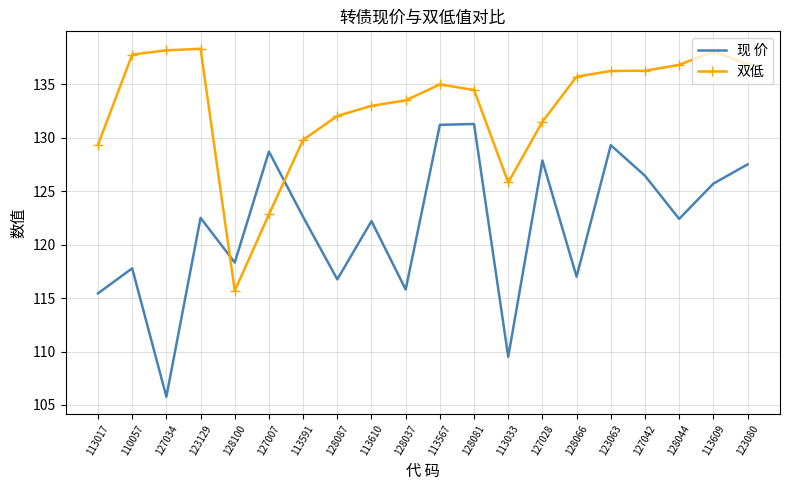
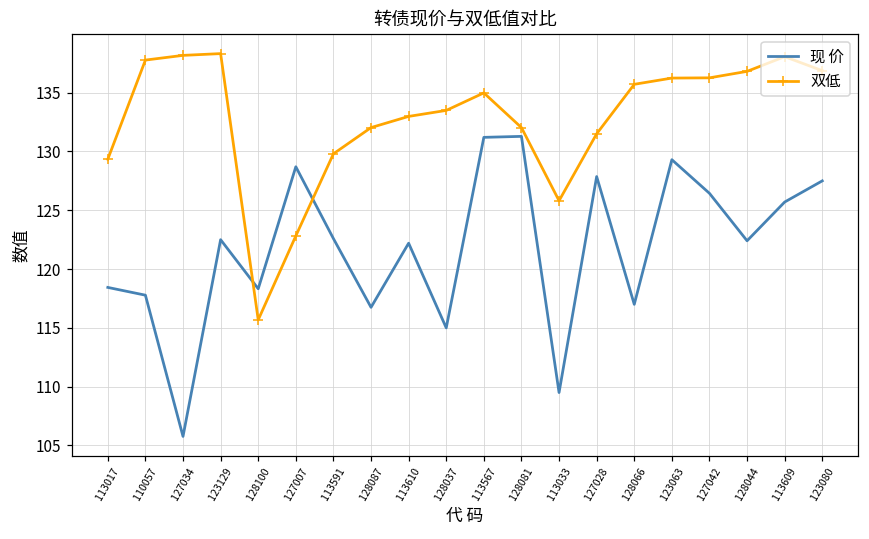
现 价, 113017: 115.4 -> 118.4
现 价, 128037: 115.8 -> 115.0
双低, 128081: 134.5 -> 132.0
